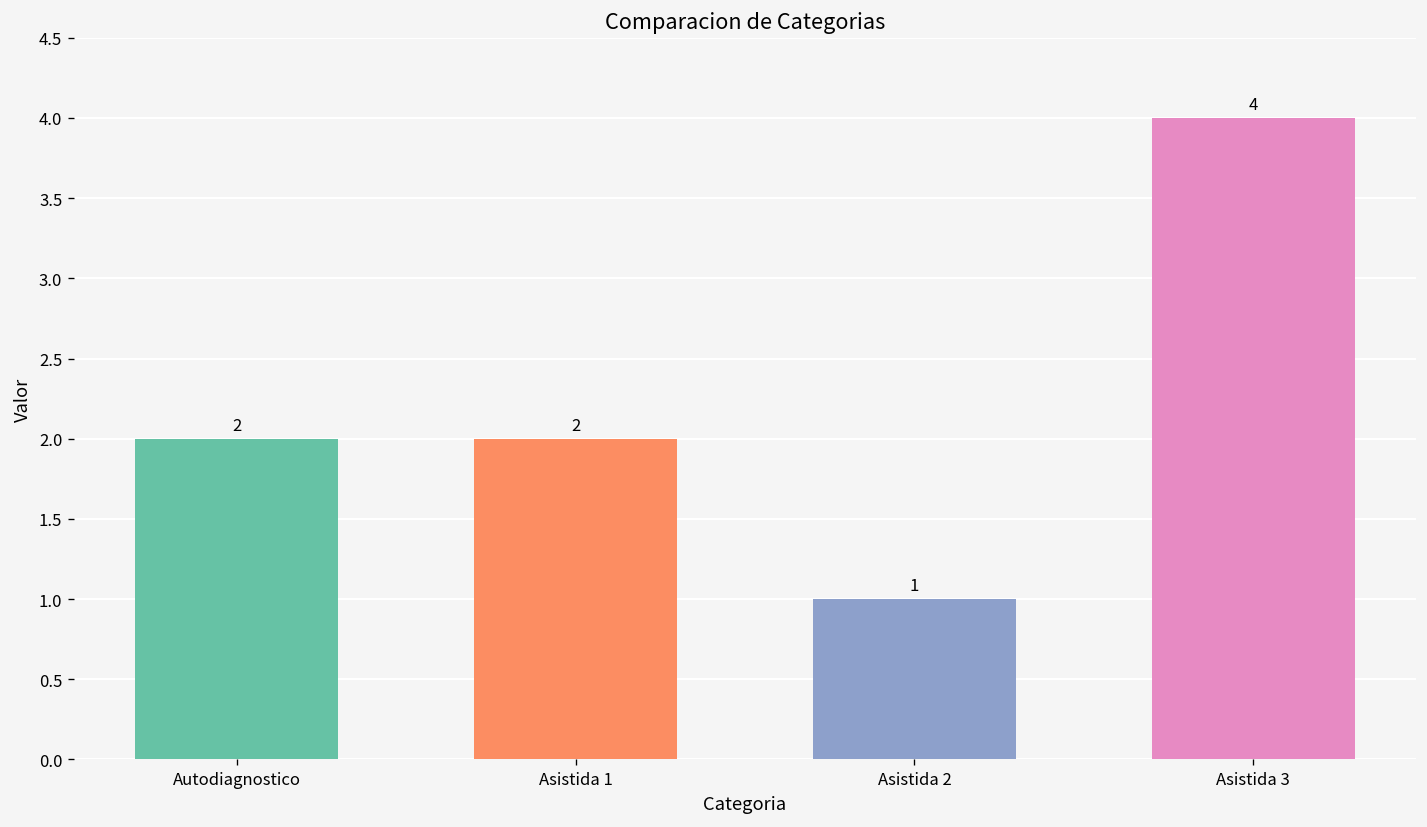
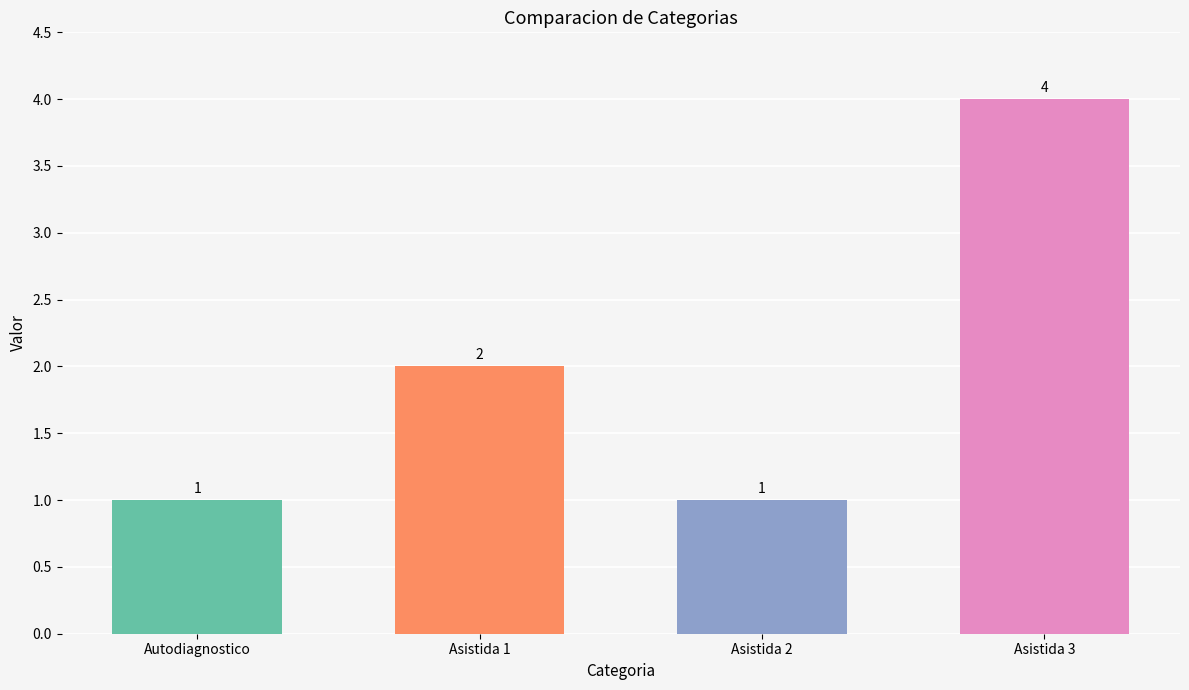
Autodiagnostico: 2 -> 1
